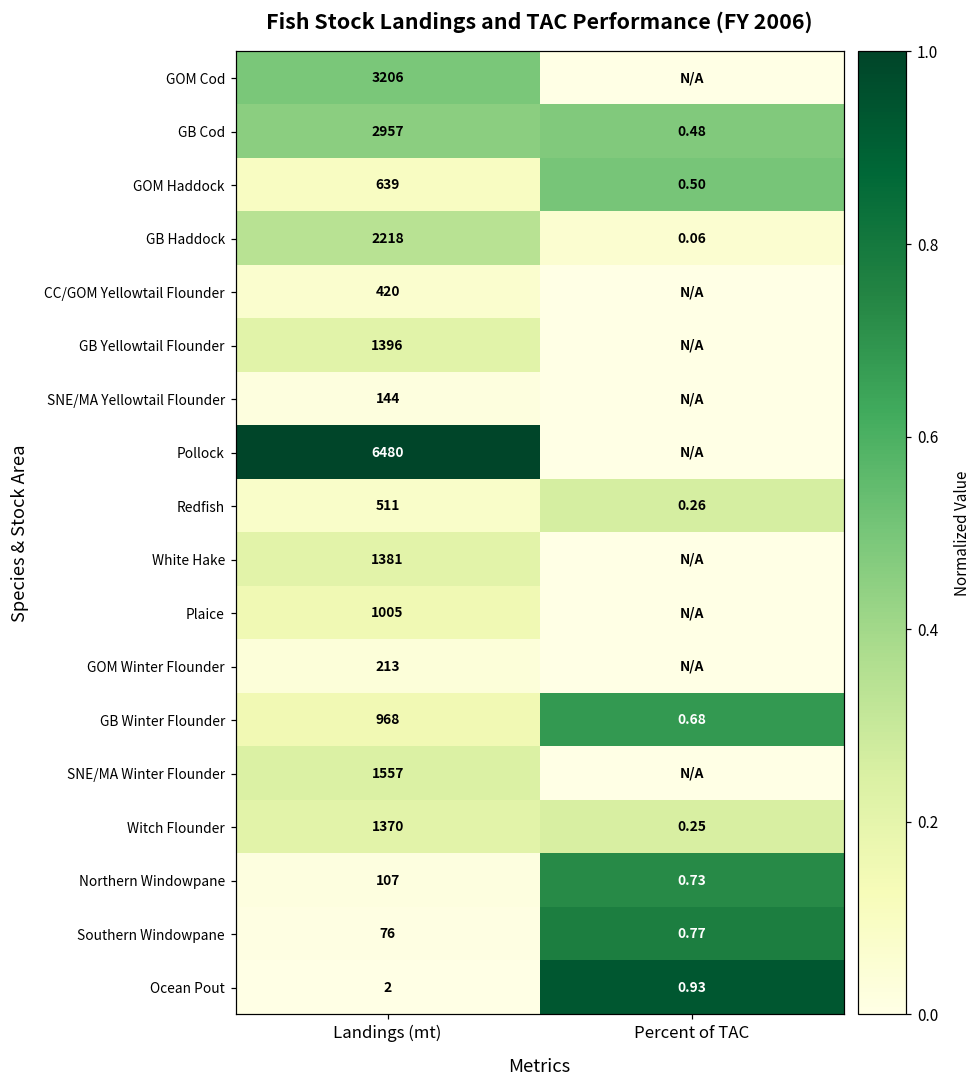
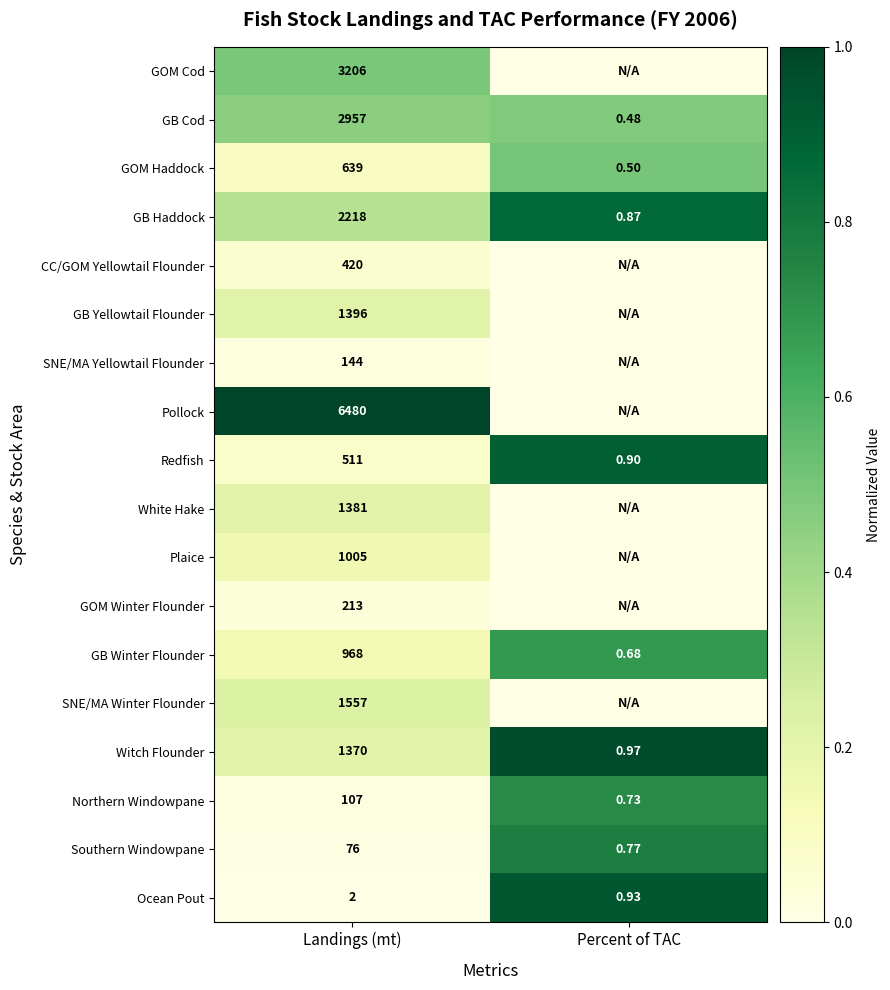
GB Haddock, Percent of TAC: 0.06 -> 0.87
Redfish, Percent of TAC: 0.26 -> 0.90
Witch Flounder, Percent of TAC: 0.25 -> 0.97
